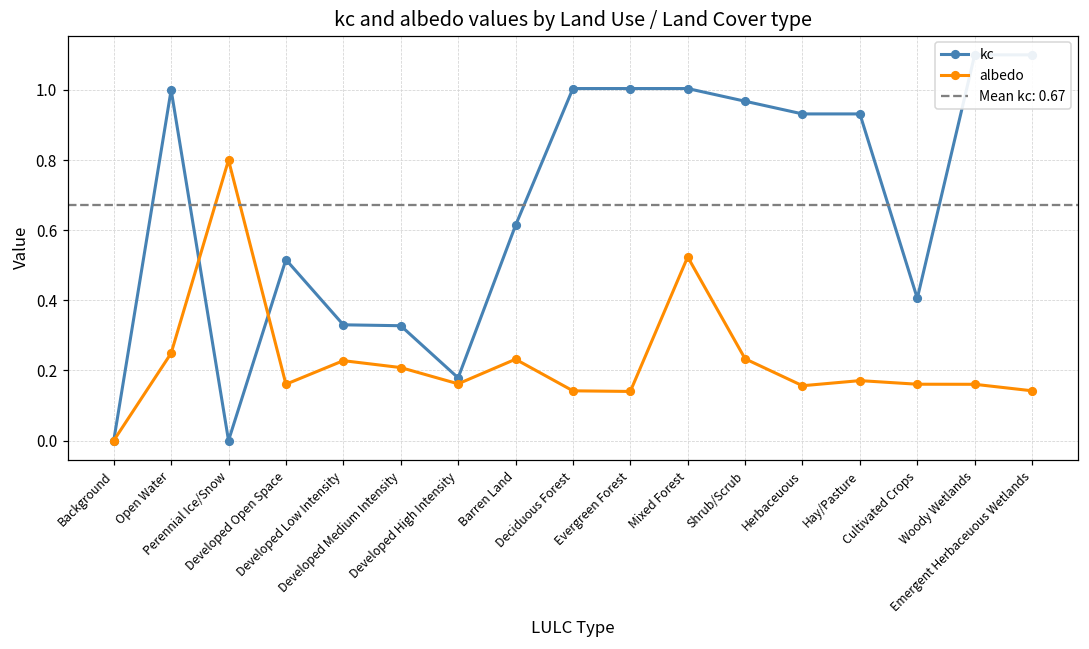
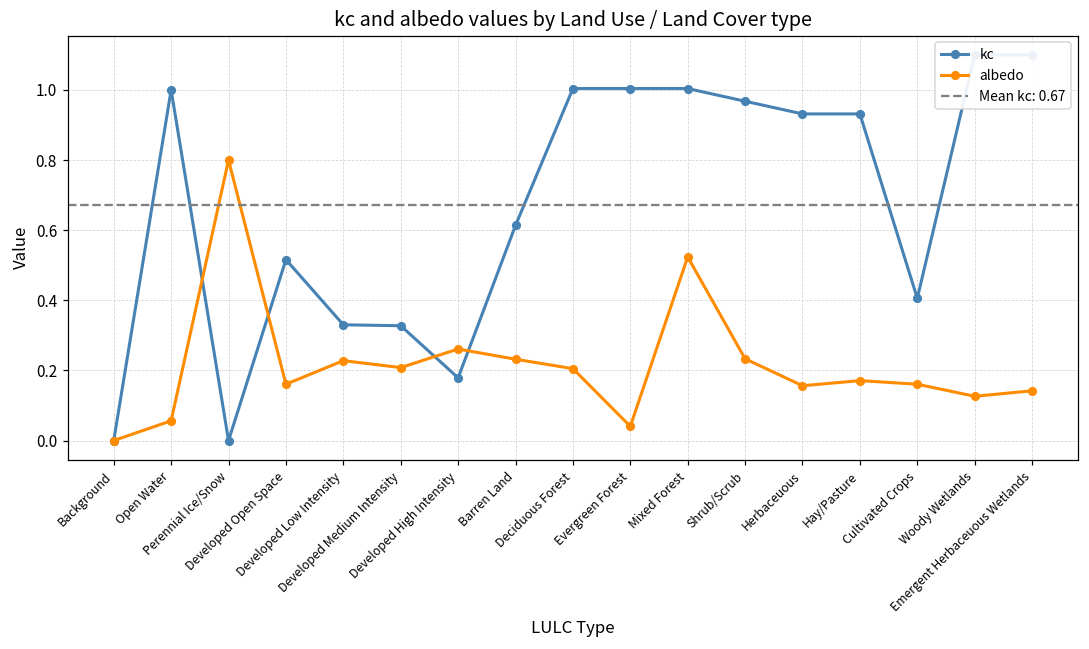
albedo, Open Water: 0.25 -> 0.06
albedo, Developed High Intensity: 0.16 -> 0.26
albedo, Deciduous Forest: 0.14 -> 0.21
albedo, Evergreen Forest: 0.14 -> 0.04
albedo, Woody Wetlands: 0.16 -> 0.13
